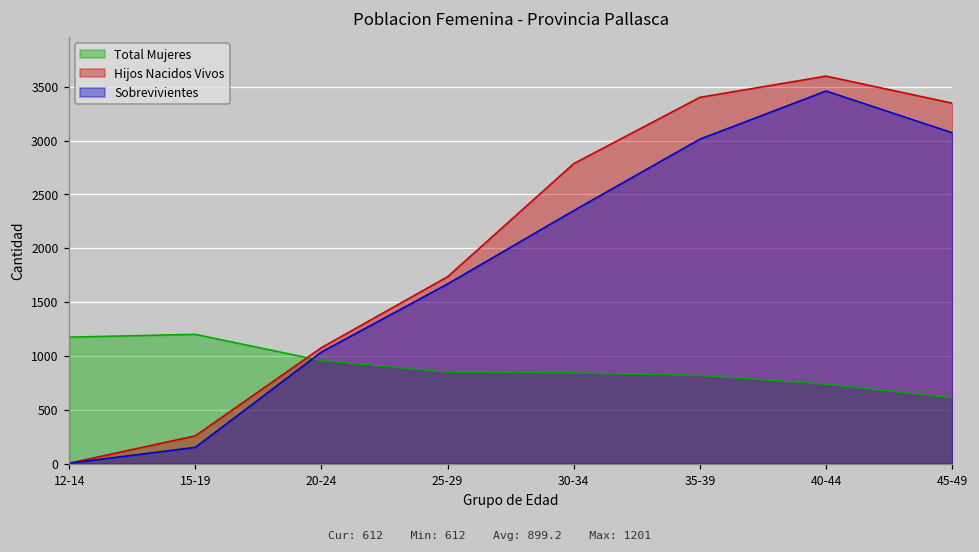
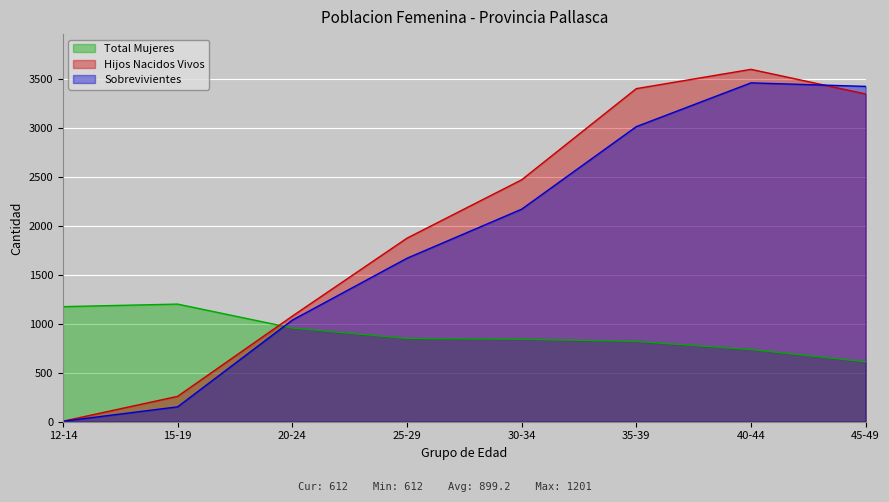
Hijos Nacidos Vivos, 25-29: 1700 -> 1900
Hijos Nacidos Vivos, 30-34: 2800 -> 2500
Sobrevivientes, 30-34: 2400 -> 2200
Sobrevivientes, 45-49: 3100 -> 3400
